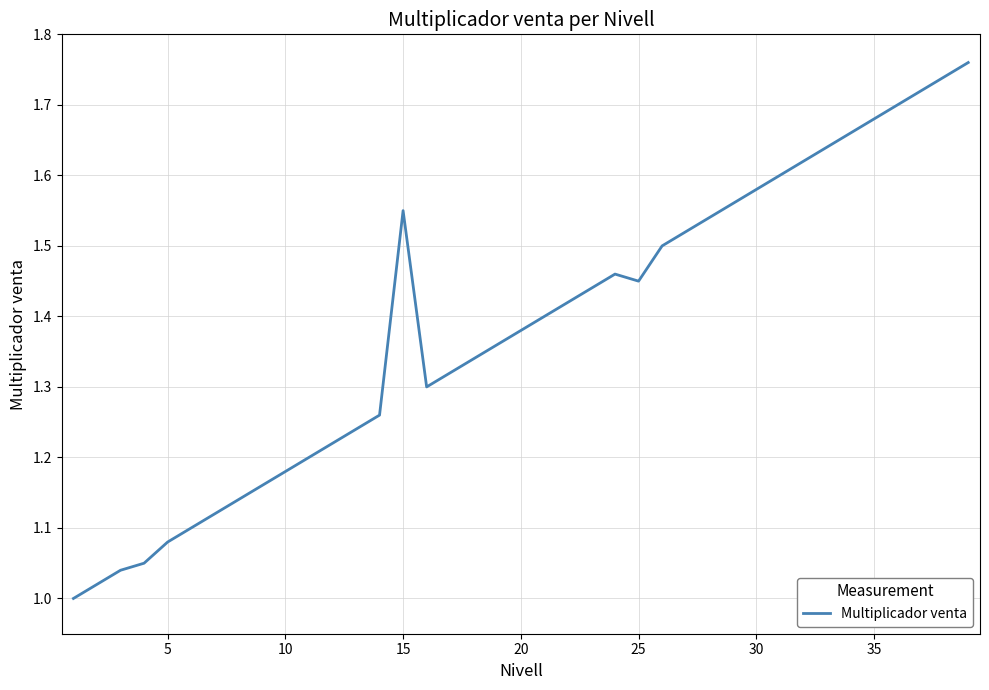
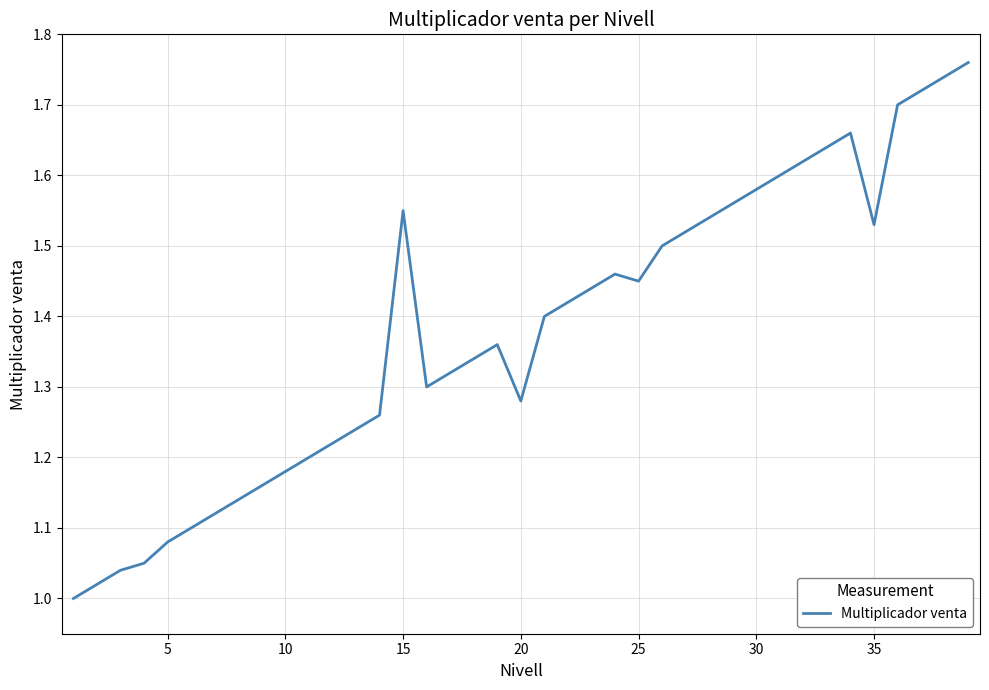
20: 1.38 -> 1.28
35: 1.68 -> 1.53
